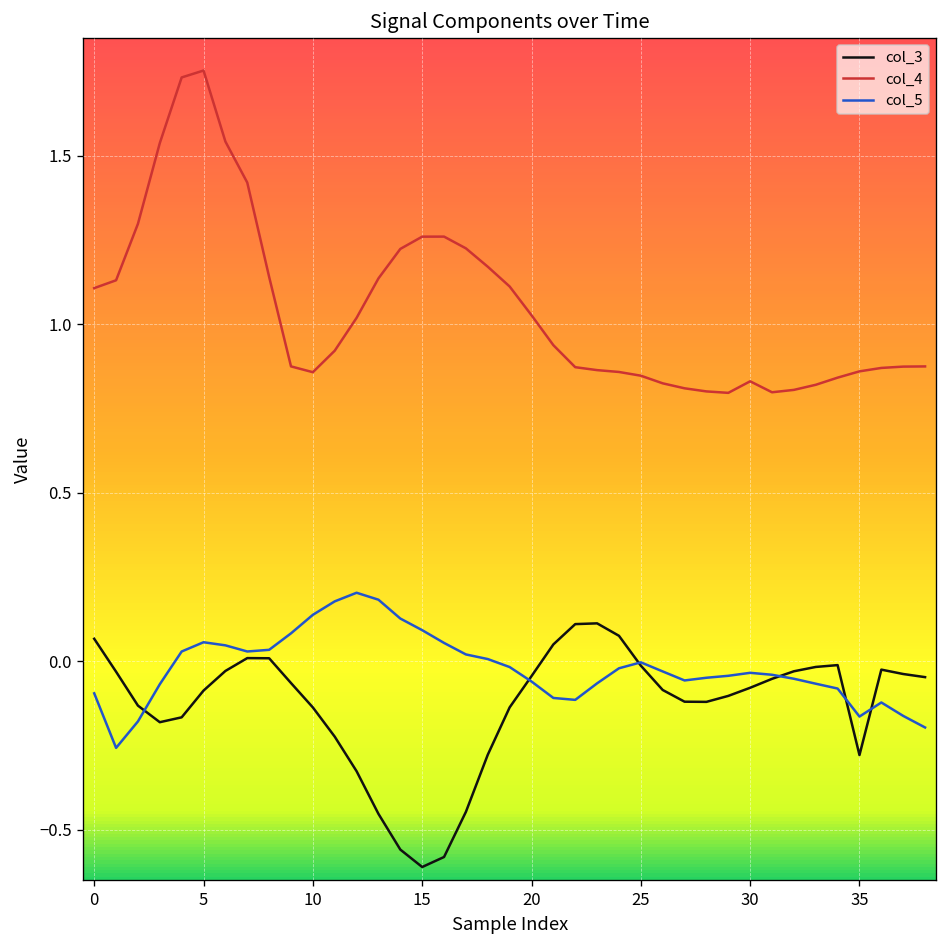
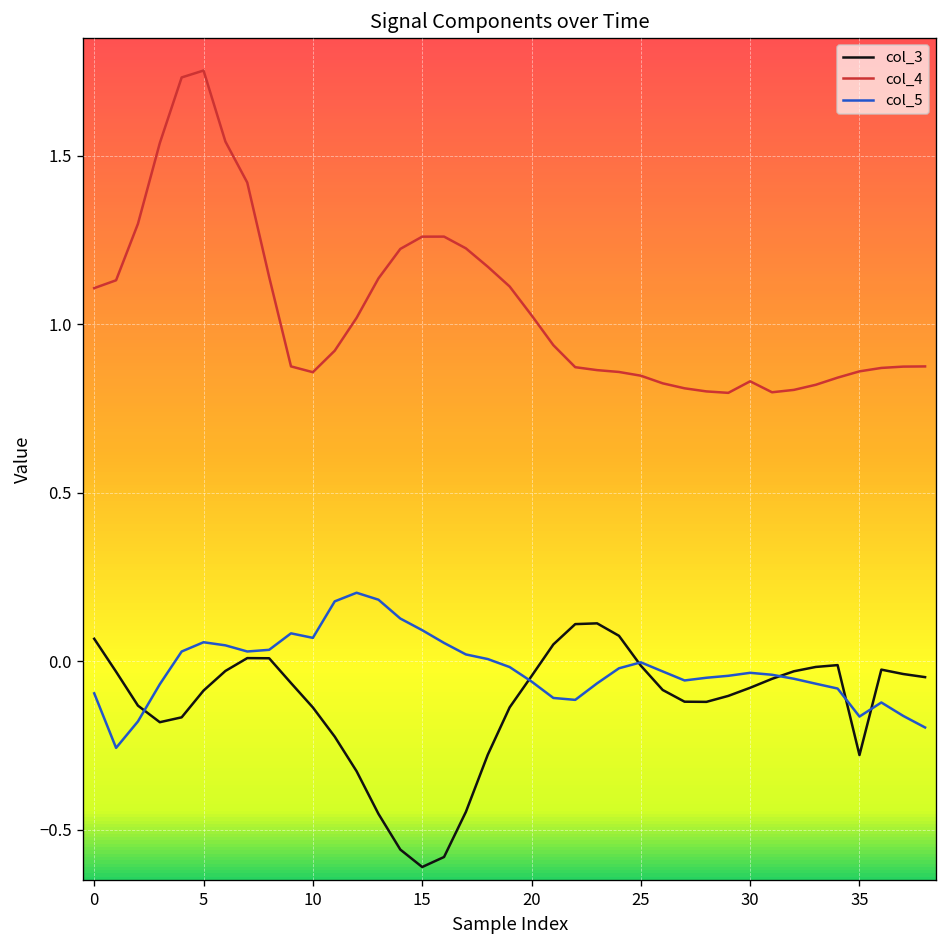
col_5, 10: 0.14 -> 0.07
